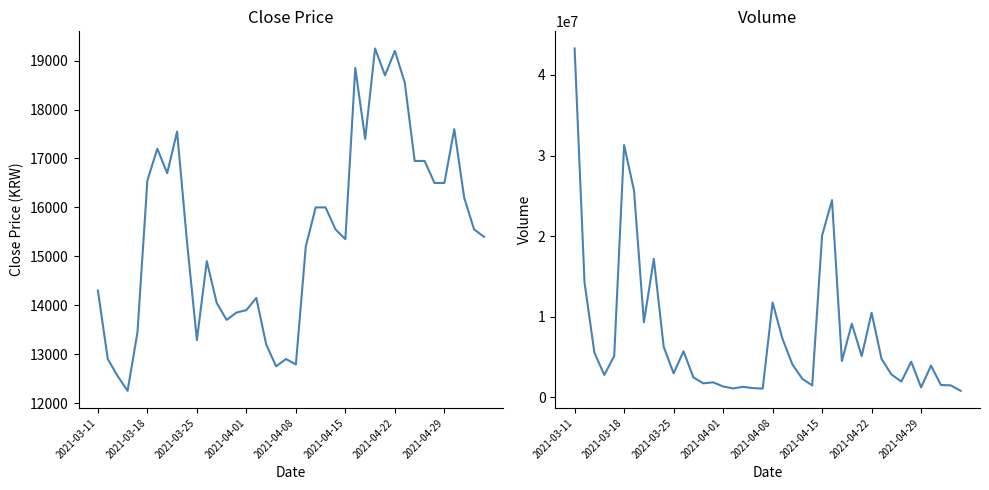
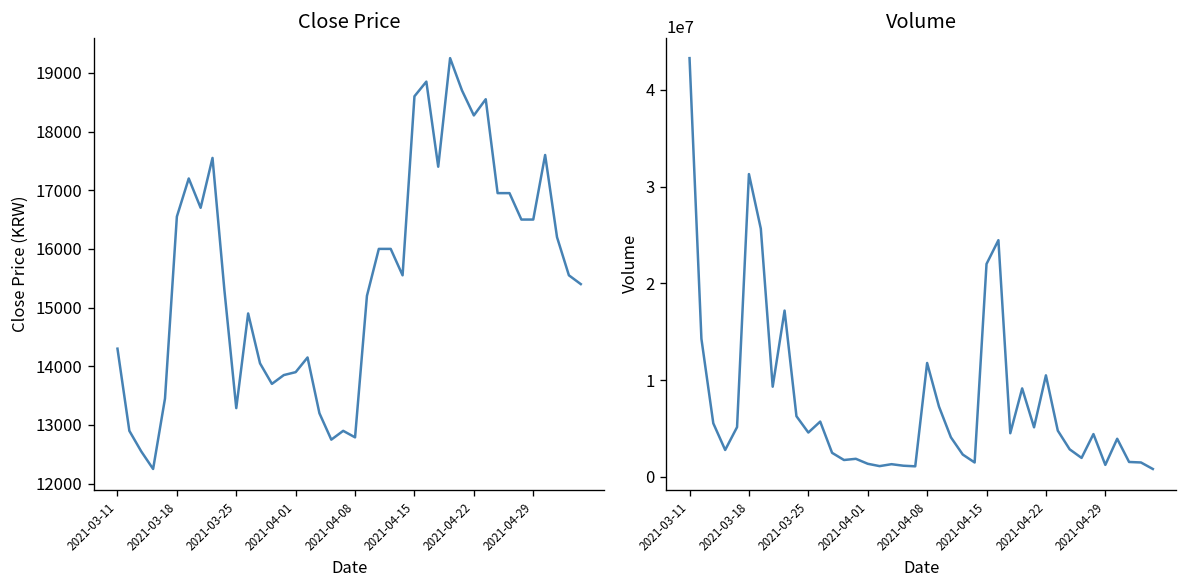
Close Price, 2021-04-15: 15400 -> 18600
Close Price, 2021-04-22: 19200 -> 18300
Volume, 2021-03-25: 3000000 -> 5000000
Volume, 2021-04-15: 20000000 -> 22000000
